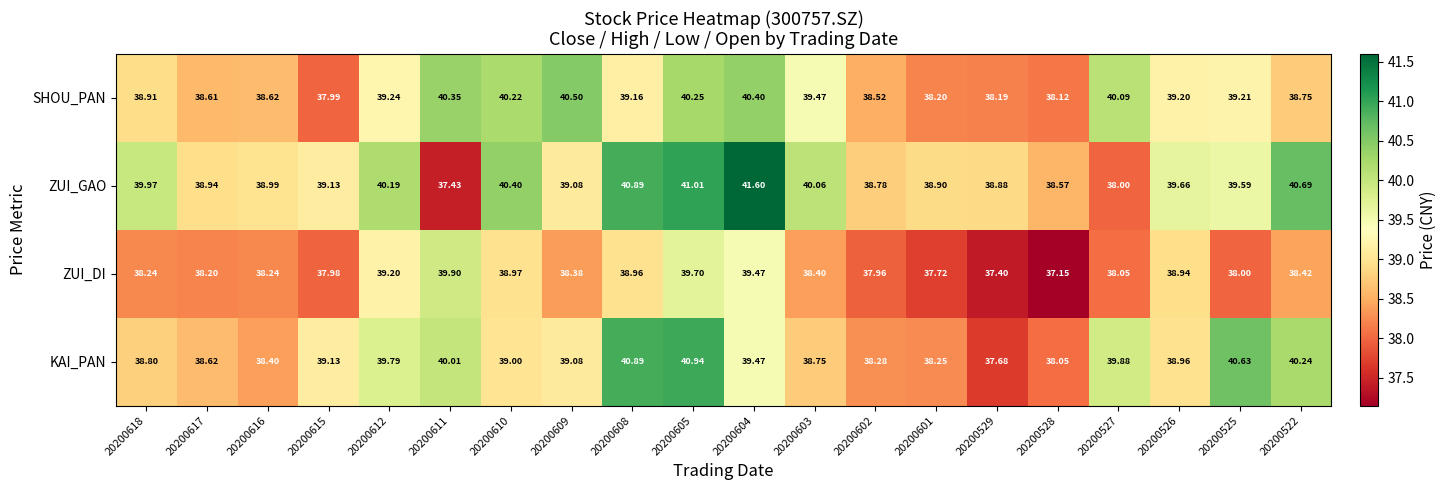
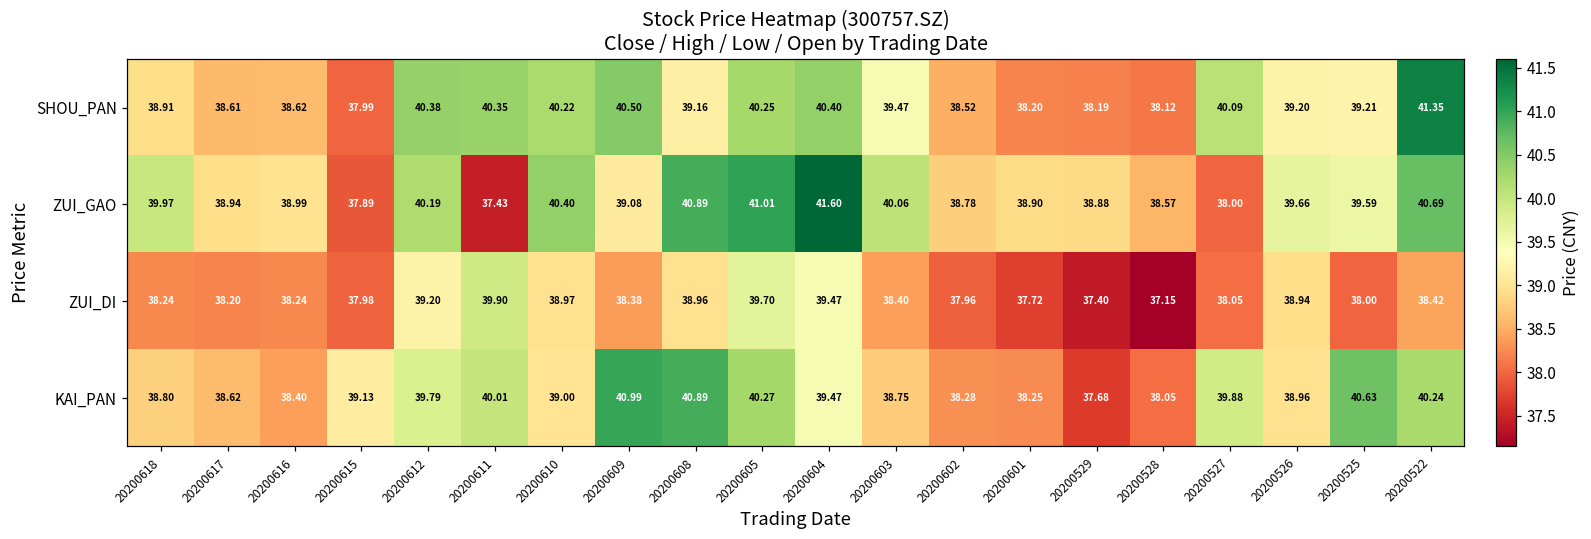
SHOU_PAN, 20200612: 39.24 -> 40.38
SHOU_PAN, 20200522: 38.75 -> 41.35
ZUI_GAO, 20200615: 39.13 -> 37.89
KAI_PAN, 20200609: 39.08 -> 40.99
KAI_PAN, 20200605: 40.94 -> 40.27
